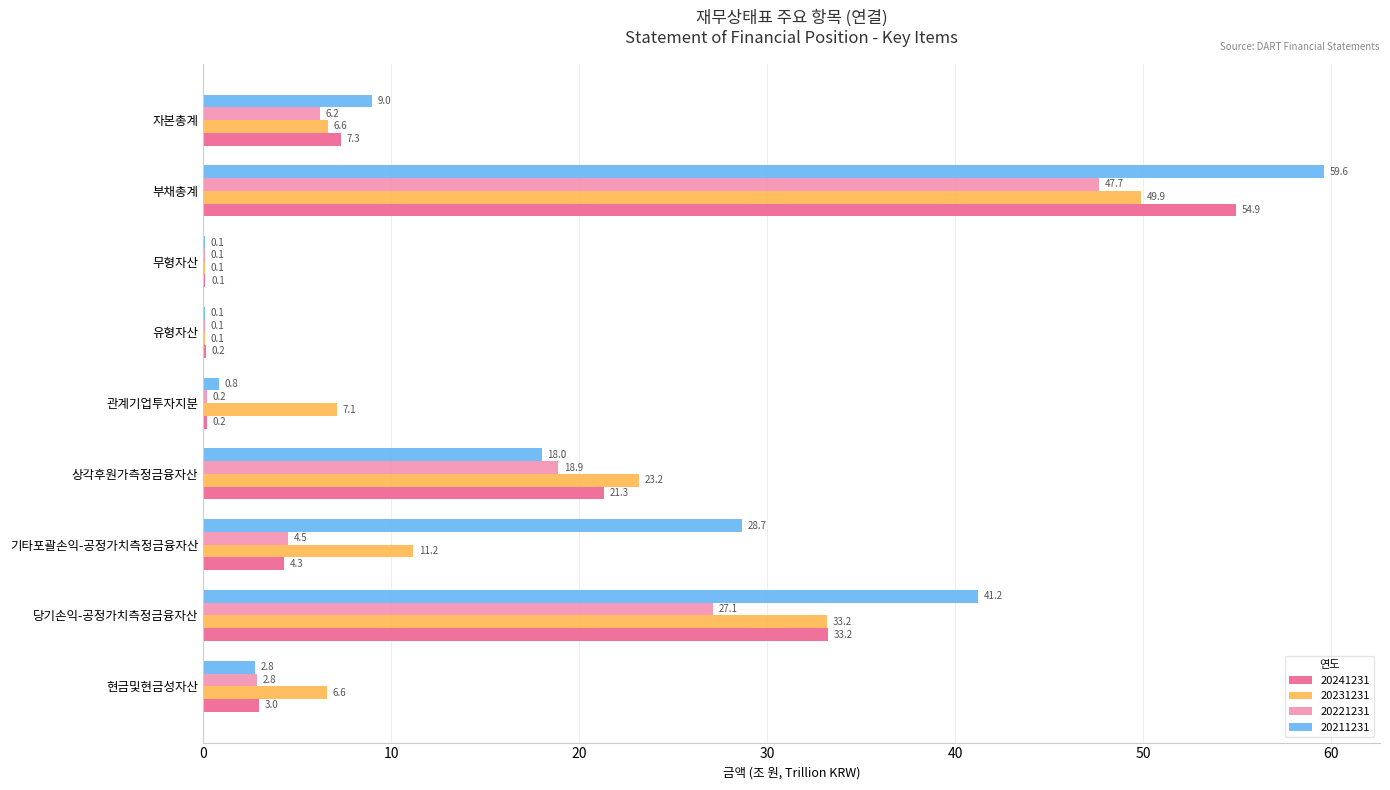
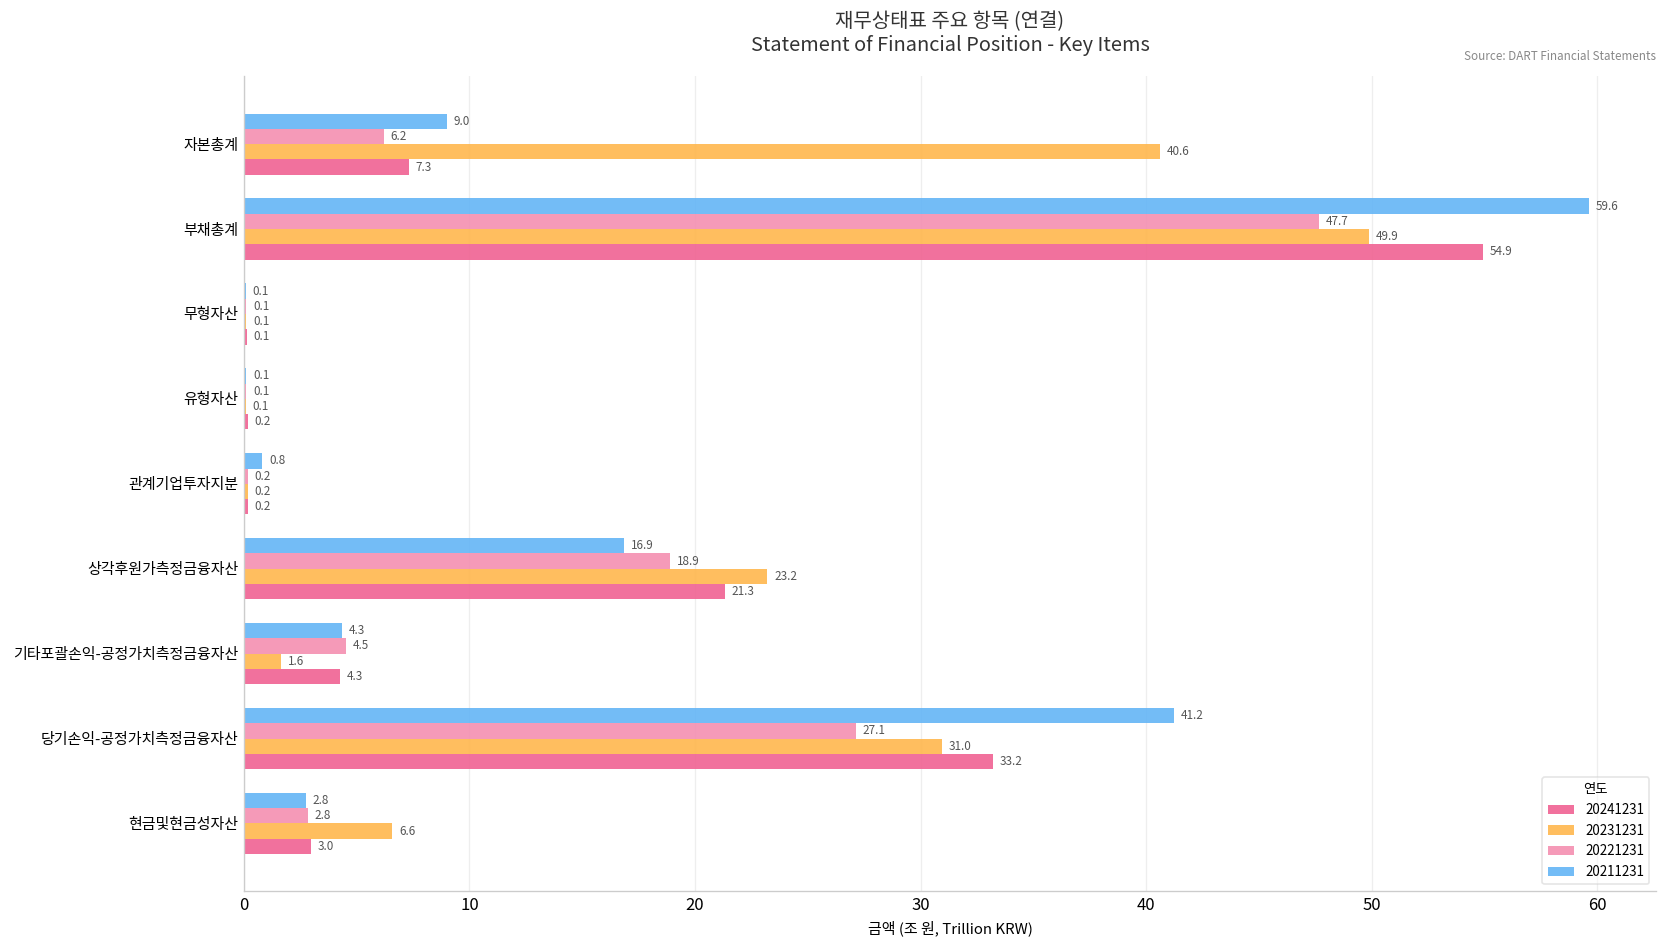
20231231, 자본총계: 6.6 -> 40.6
20231231, 관계기업투자지분: 7.1 -> 0.2
20211231, 상각후원가측정금융자산: 18.0 -> 16.9
20211231, 기타포괄손익-공정가치측정금융자산: 28.7 -> 4.3
20231231, 기타포괄손익-공정가치측정금융자산: 11.2 -> 1.6
20231231, 당기손익-공정가치측정금융자산: 33.2 -> 31.0
